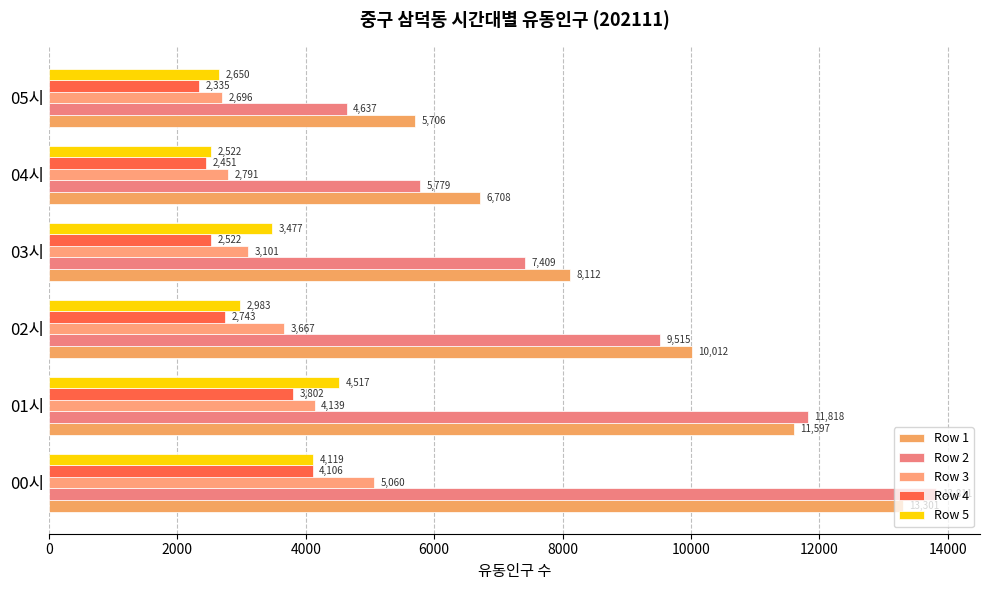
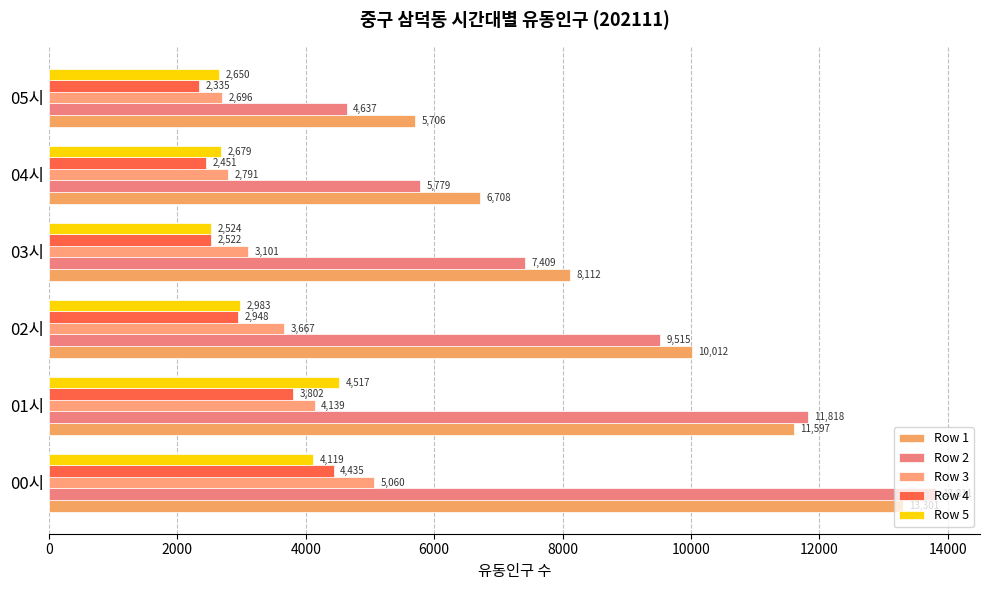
Row 5, 04시: 2,522 -> 2,679
Row 5, 03시: 3,477 -> 2,524
Row 4, 02시: 2,743 -> 2,948
Row 4, 00시: 4,106 -> 4,435
